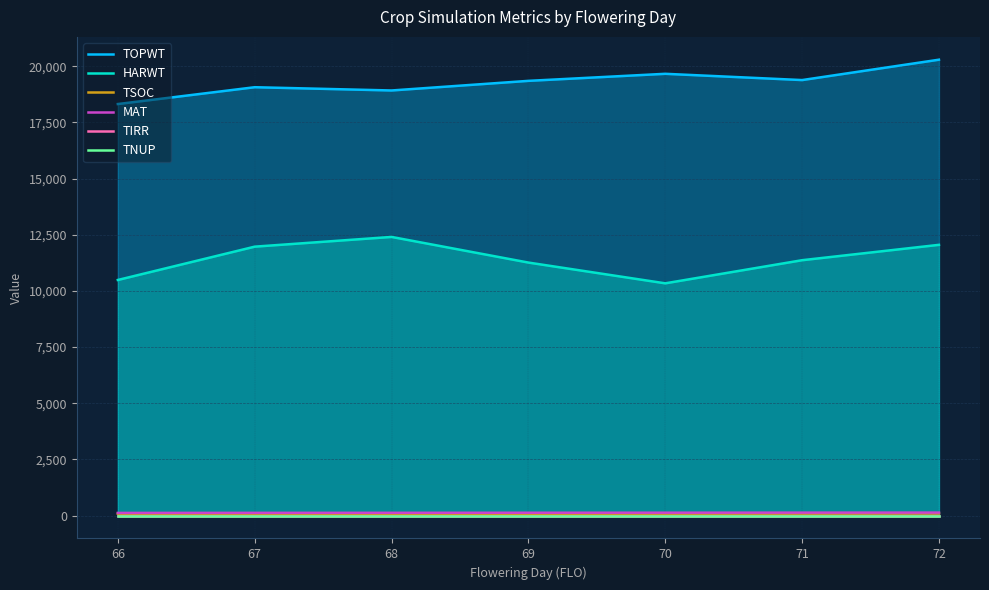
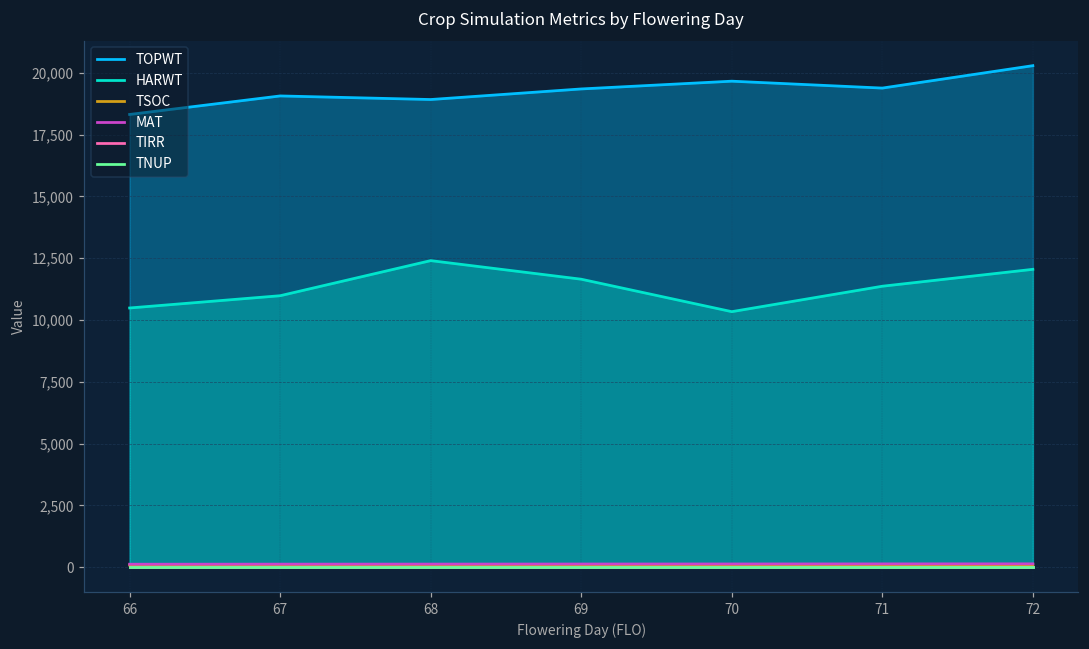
HARWT, 67: 12,000 -> 11,000
HARWT, 69: 11,300 -> 11,700
